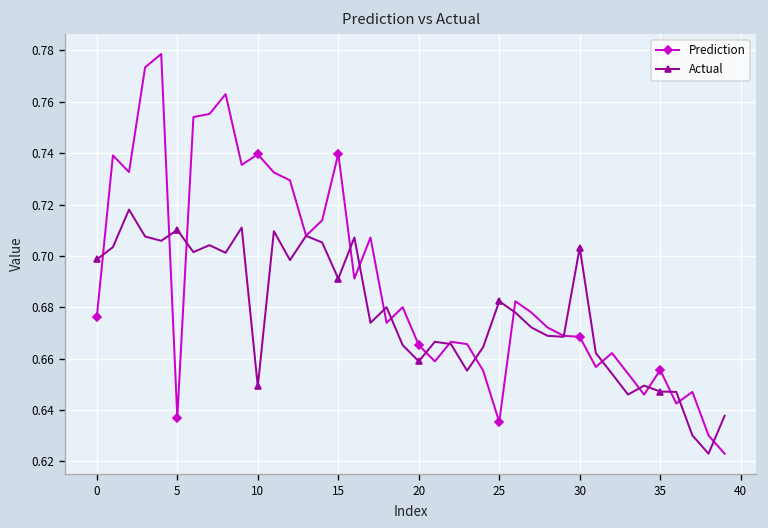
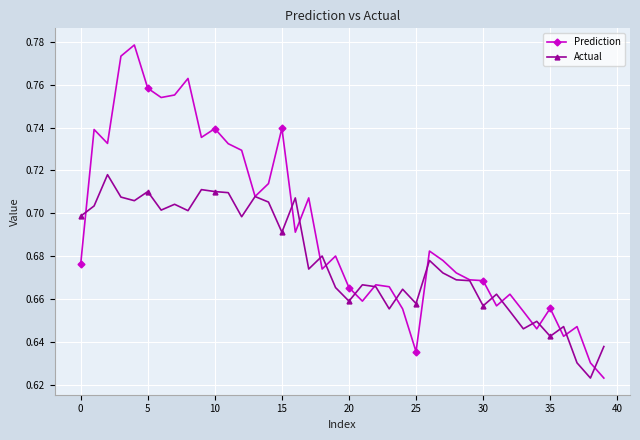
Prediction, 5: 0.637 -> 0.758
Actual, 10: 0.649 -> 0.710
Actual, 25: 0.682 -> 0.658
Actual, 30: 0.703 -> 0.657
Actual, 35: 0.647 -> 0.643
